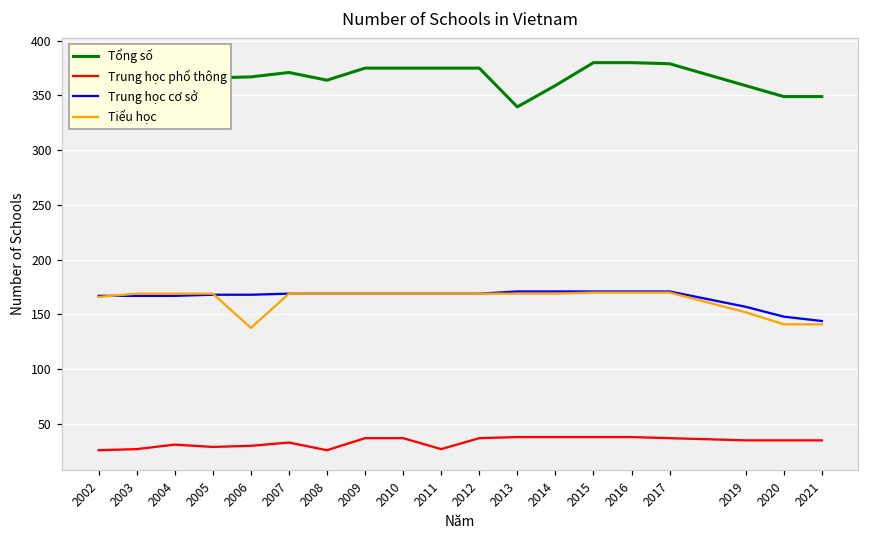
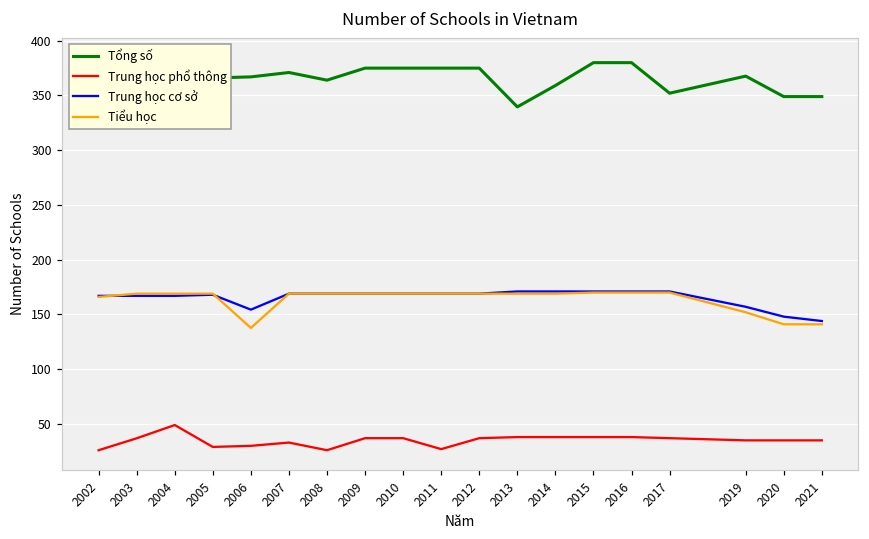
Trung học phổ thông, 2003: 30 -> 40
Trung học phổ thông, 2004: 30 -> 50
Trung học cơ sở, 2006: 170 -> 150
Tổng số, 2017: 380 -> 350
Tổng số, 2019: 360 -> 370
